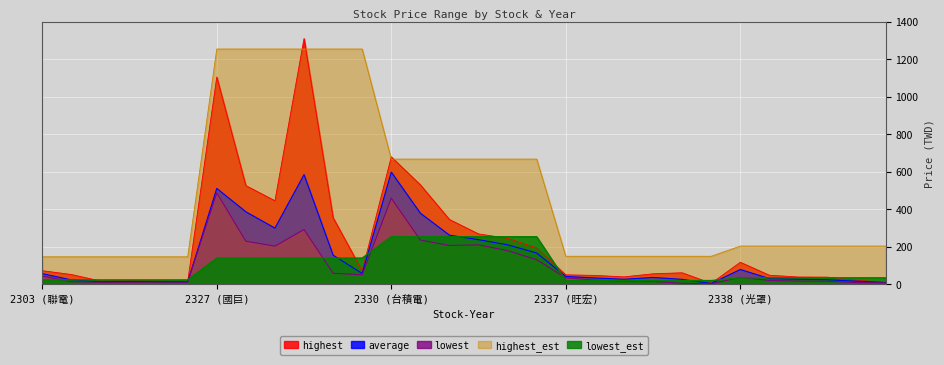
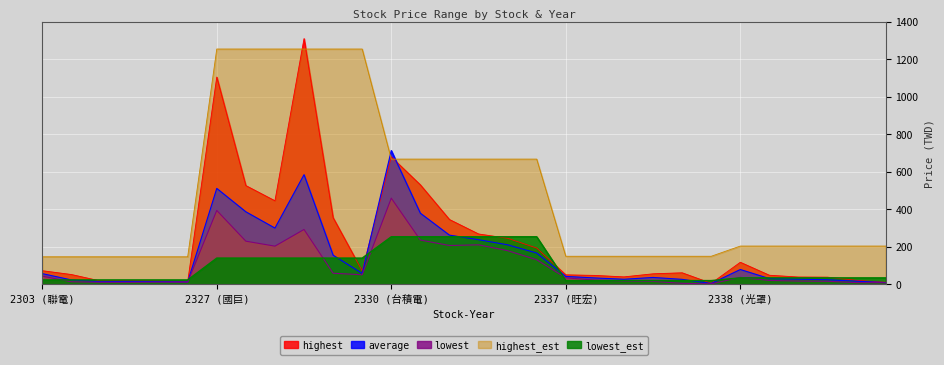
lowest, 2327 (國巨): 490 -> 390
average, 2330 (台積電): 600 -> 710
